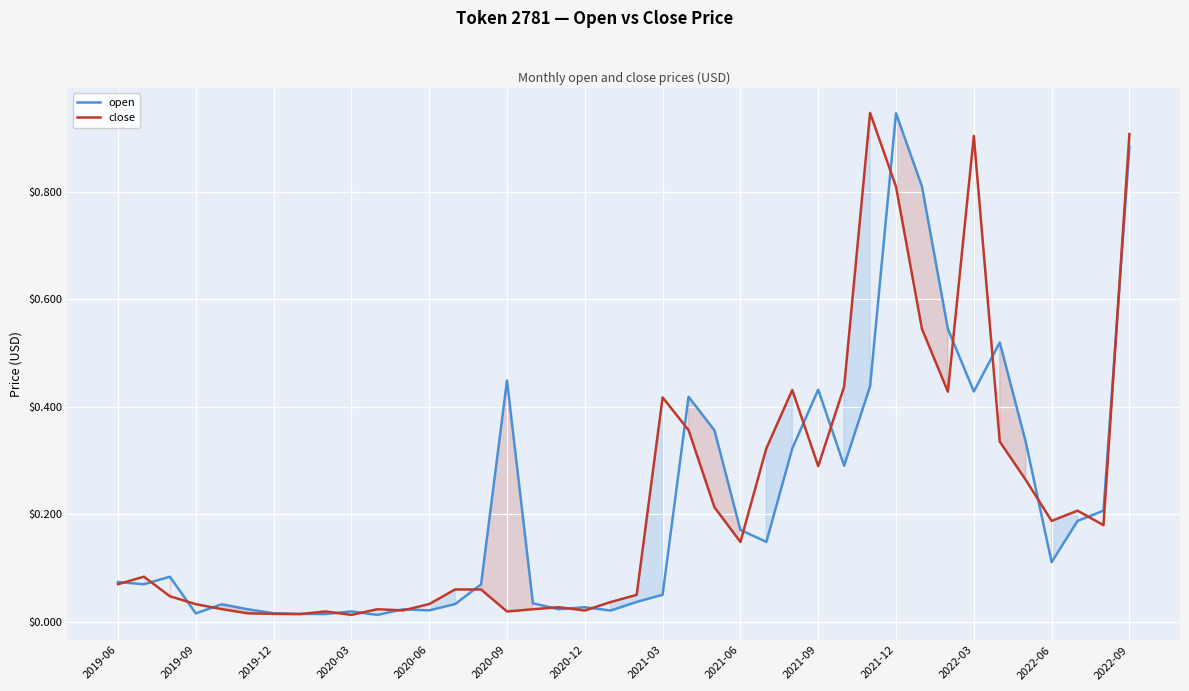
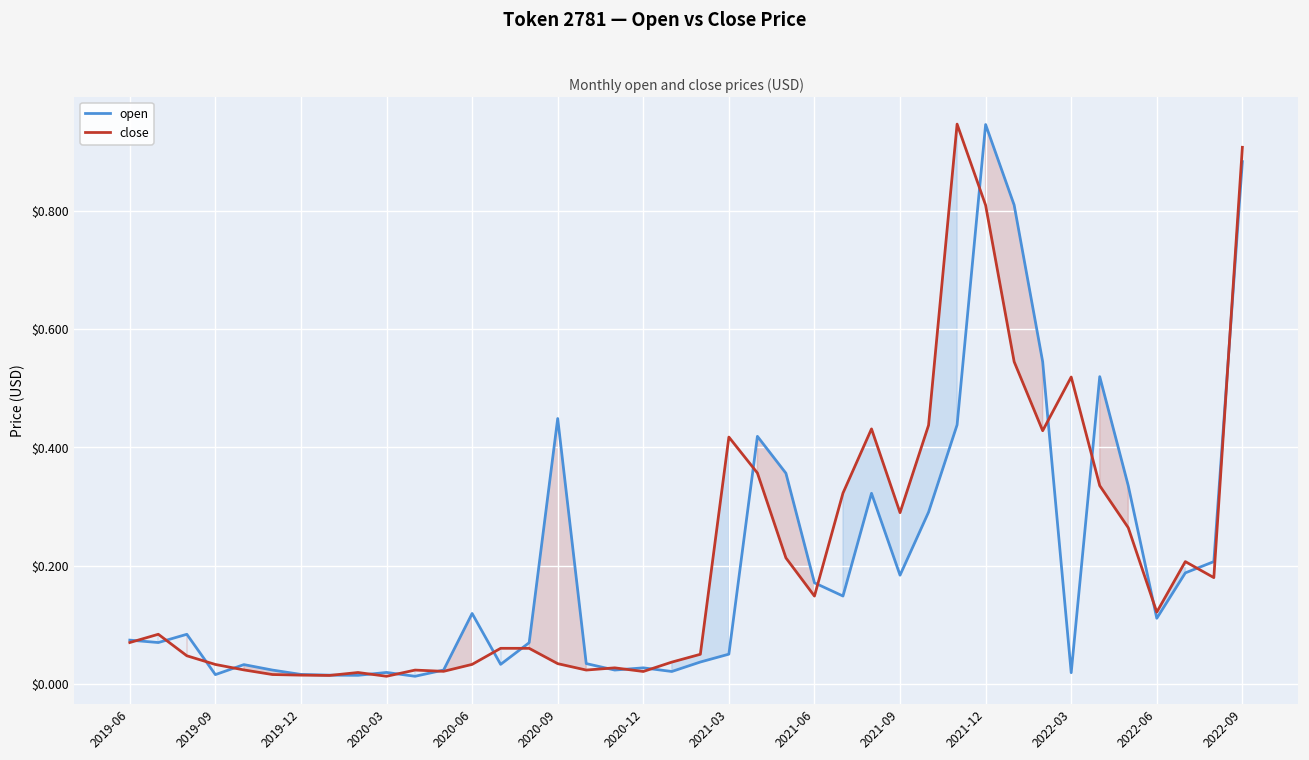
open, 2020-06: $0.02 -> $0.12
close, 2020-09: $0.02 -> $0.03
open, 2021-09: $0.43 -> $0.18
open, 2022-03: $0.43 -> $0.02
close, 2022-03: $0.90 -> $0.52
close, 2022-06: $0.19 -> $0.12
